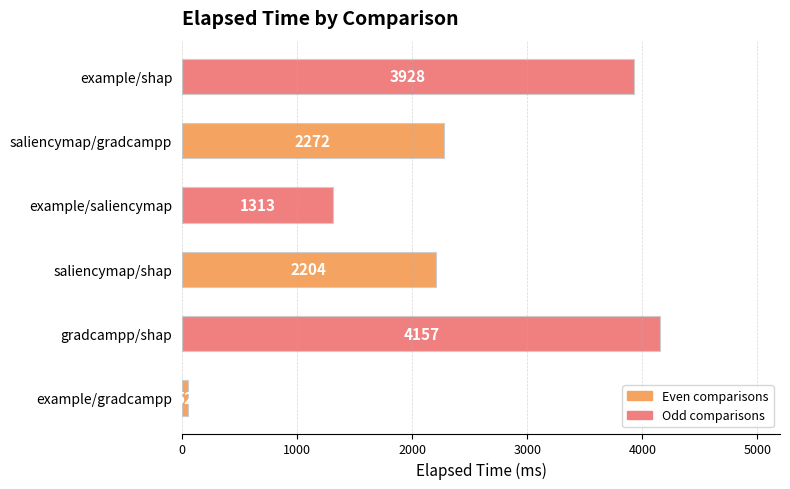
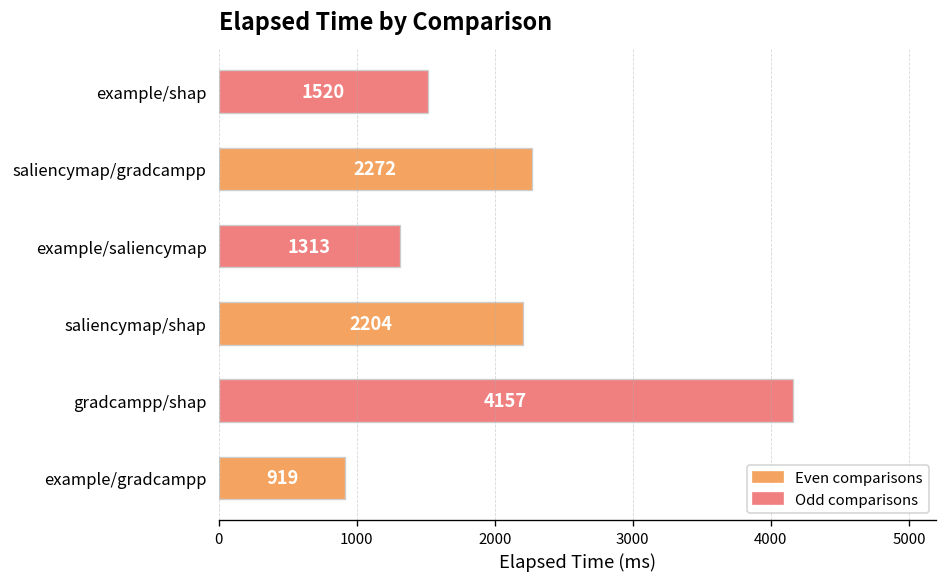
example/shap: 3928 -> 1520
example/gradcampp: 50 -> 920
